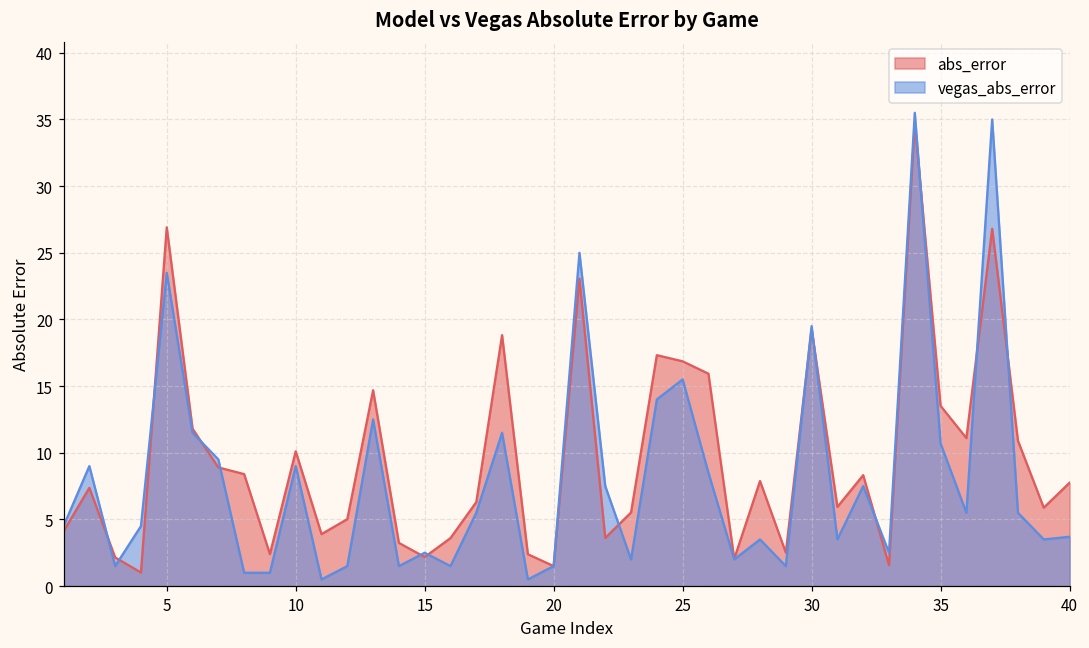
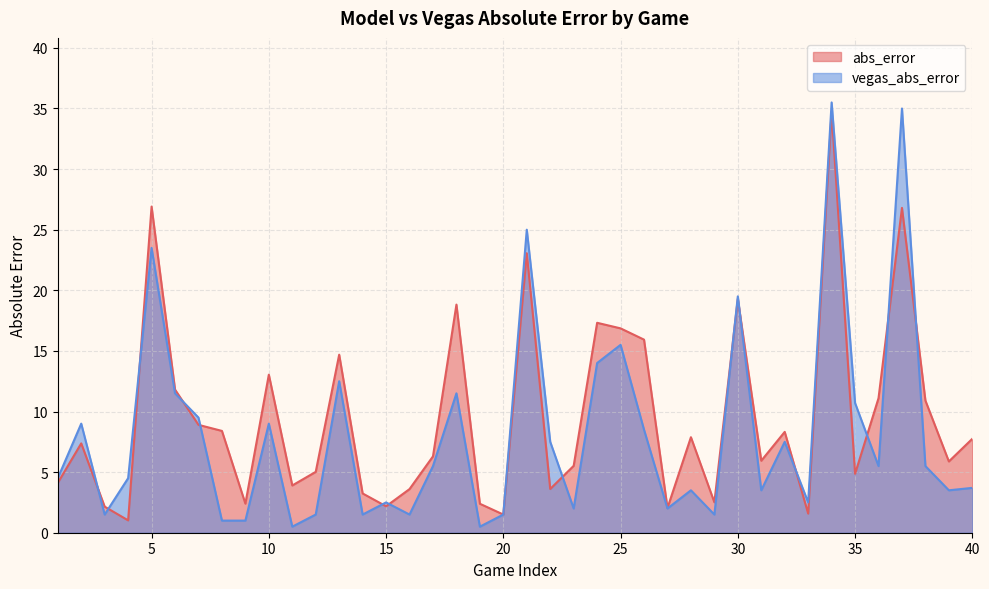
abs_error, 10: 10.1 -> 13.0
abs_error, 35: 13.5 -> 4.9
